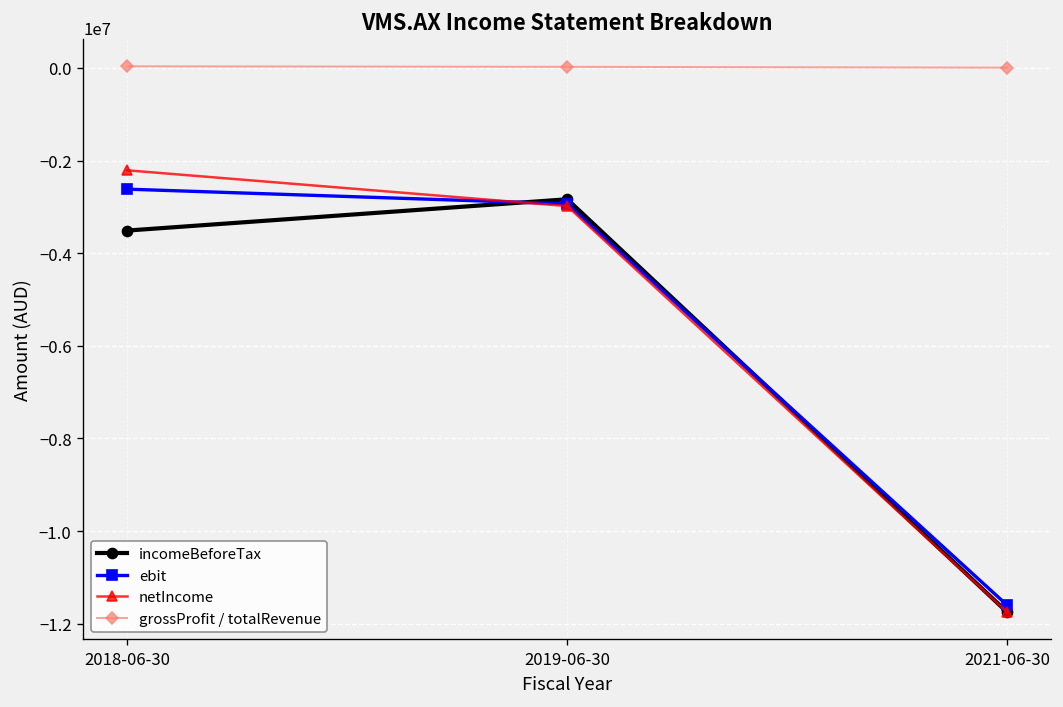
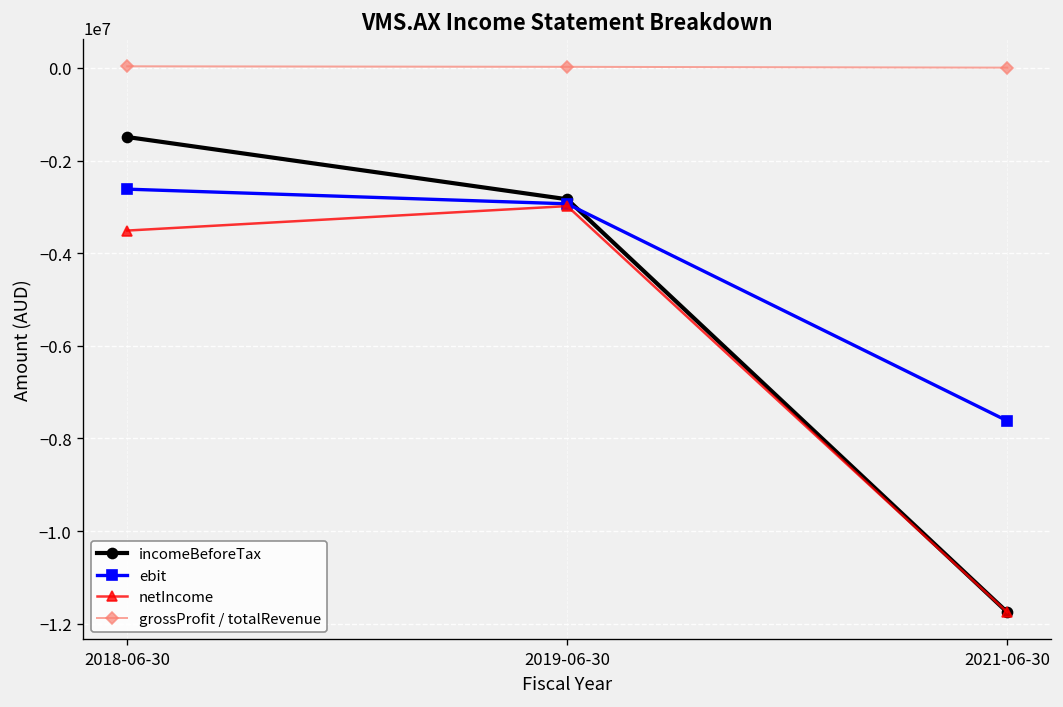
incomeBeforeTax, 2018-06-30: -3500000 -> -1500000
netIncome, 2018-06-30: -2200000 -> -3500000
ebit, 2021-06-30: -11600000 -> -7600000
